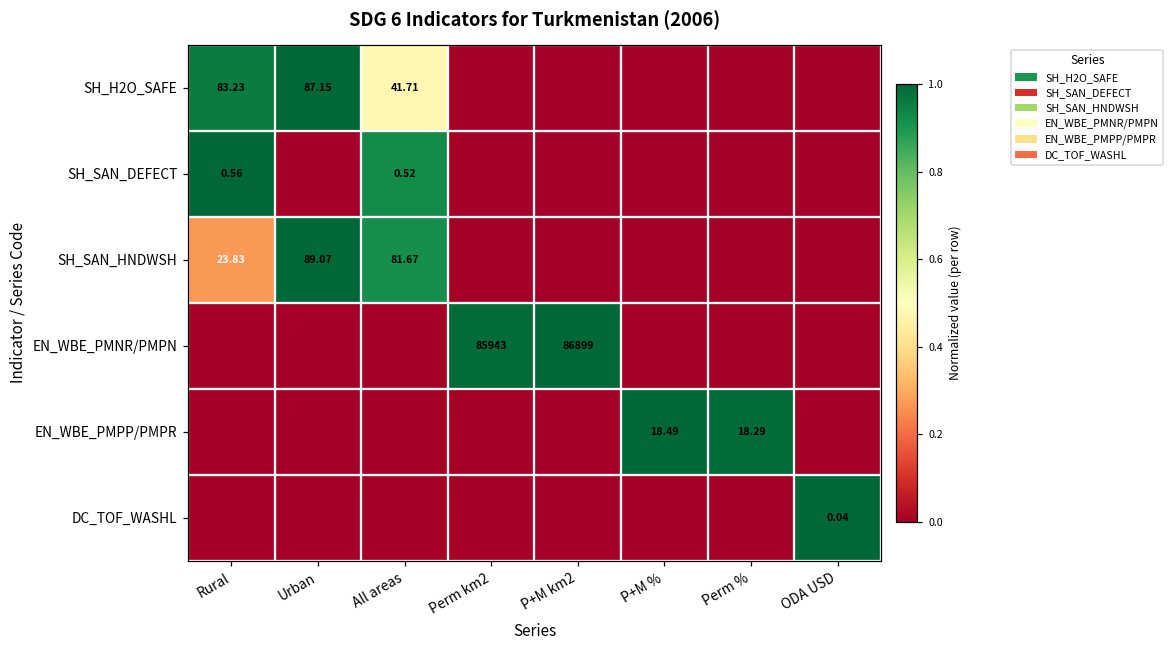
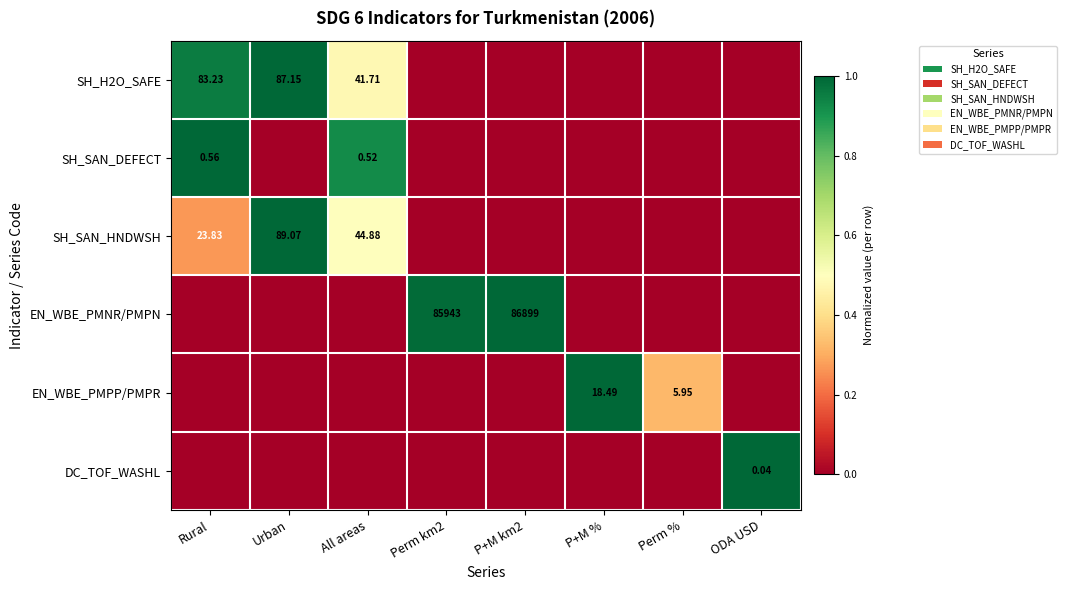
SH_SAN_HNDWSH, All areas: 81.67 -> 44.88
EN_WBE_PMPP/PMPR, Perm %: 18.29 -> 5.95
